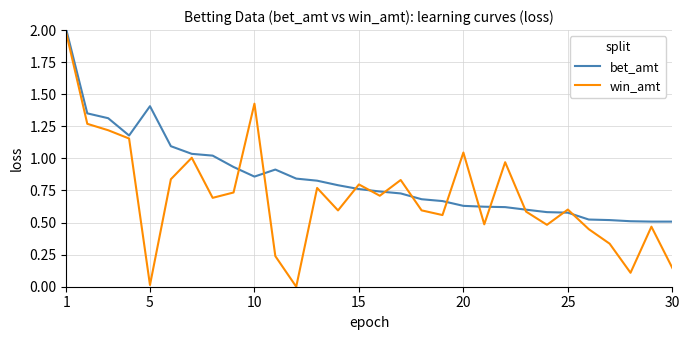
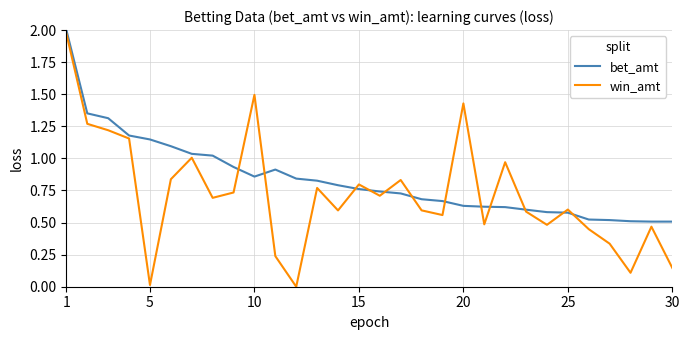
bet_amt, 5: 1.41 -> 1.15
win_amt, 10: 1.43 -> 1.50
win_amt, 20: 1.05 -> 1.43
